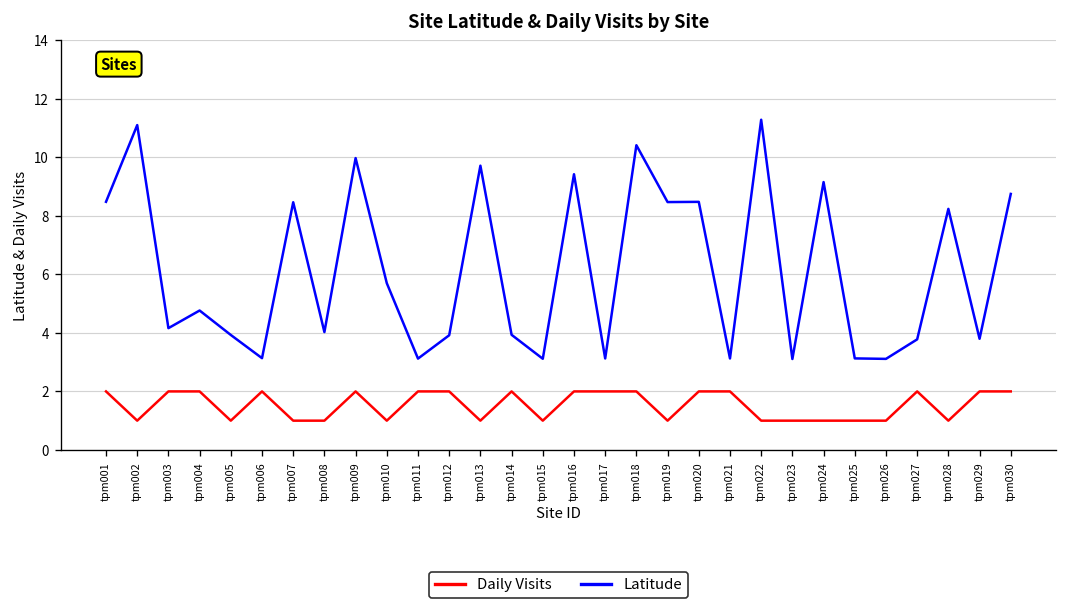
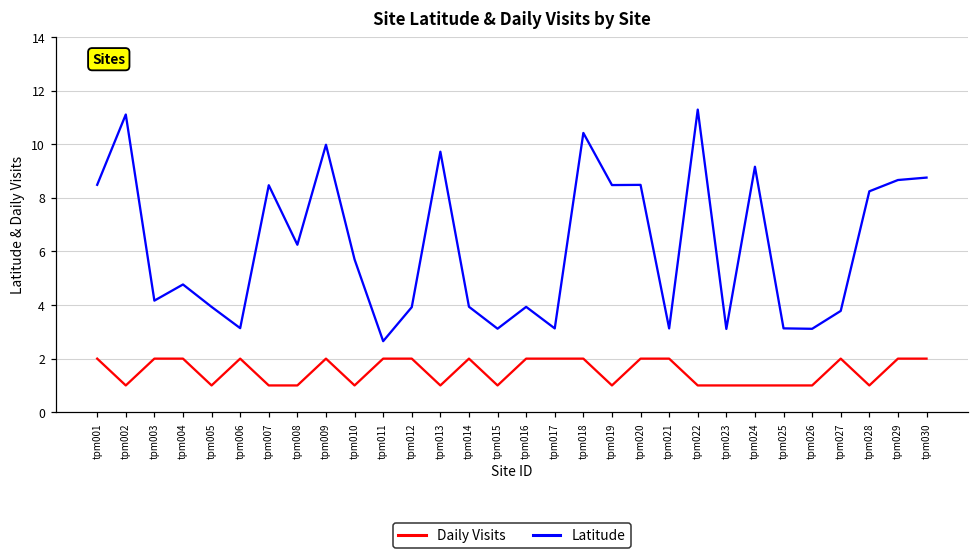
Latitude, tpm008: 4.0 -> 6.2
Latitude, tpm011: 3.1 -> 2.7
Latitude, tpm016: 9.4 -> 3.9
Latitude, tpm029: 3.8 -> 8.7
